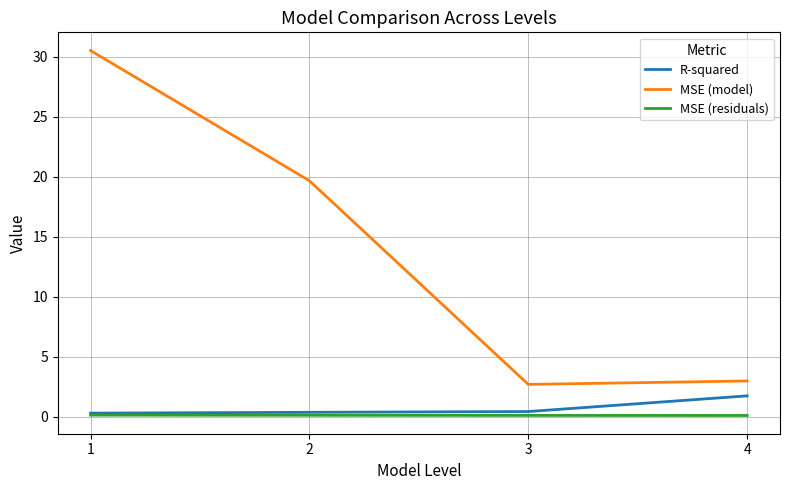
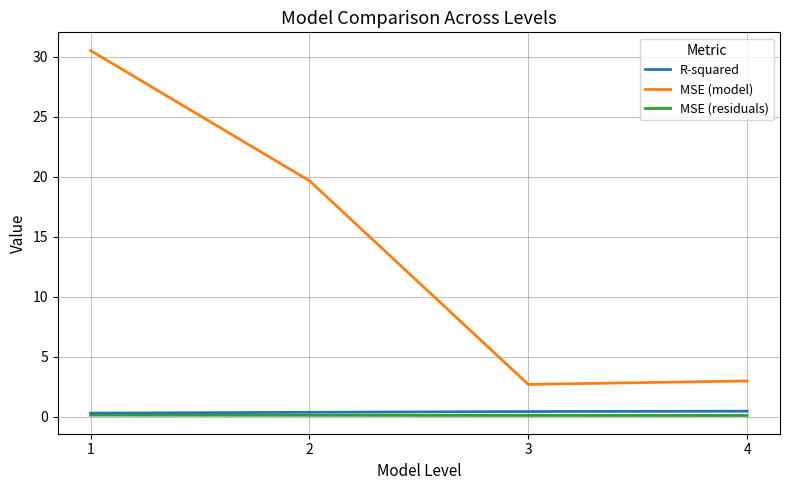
R-squared, 4: 1.7 -> 0.5
